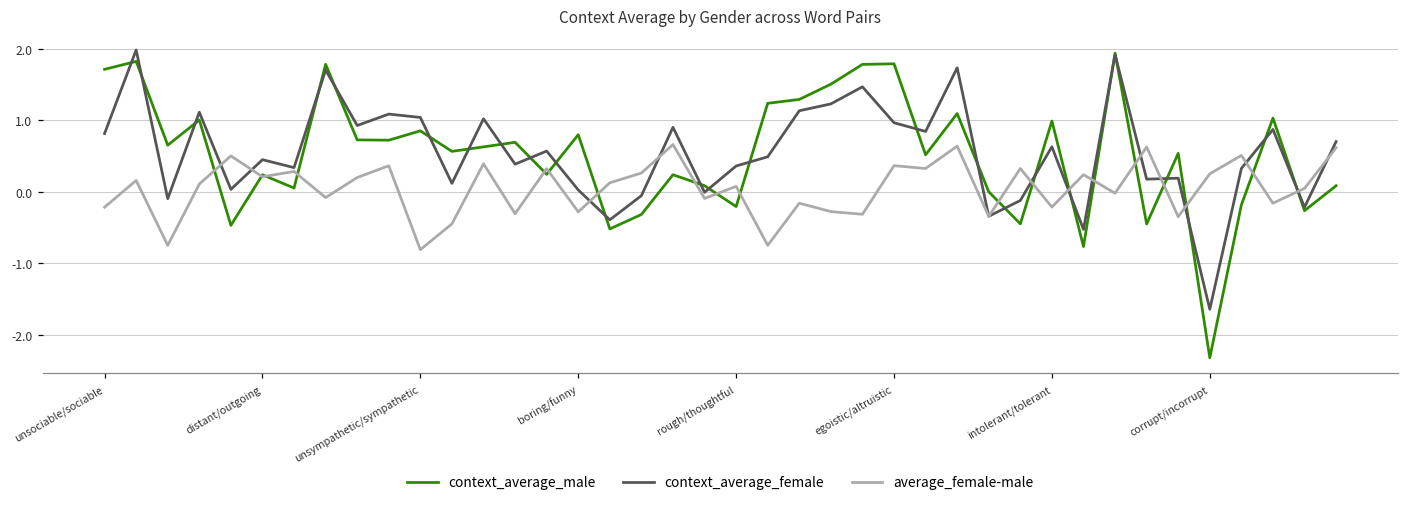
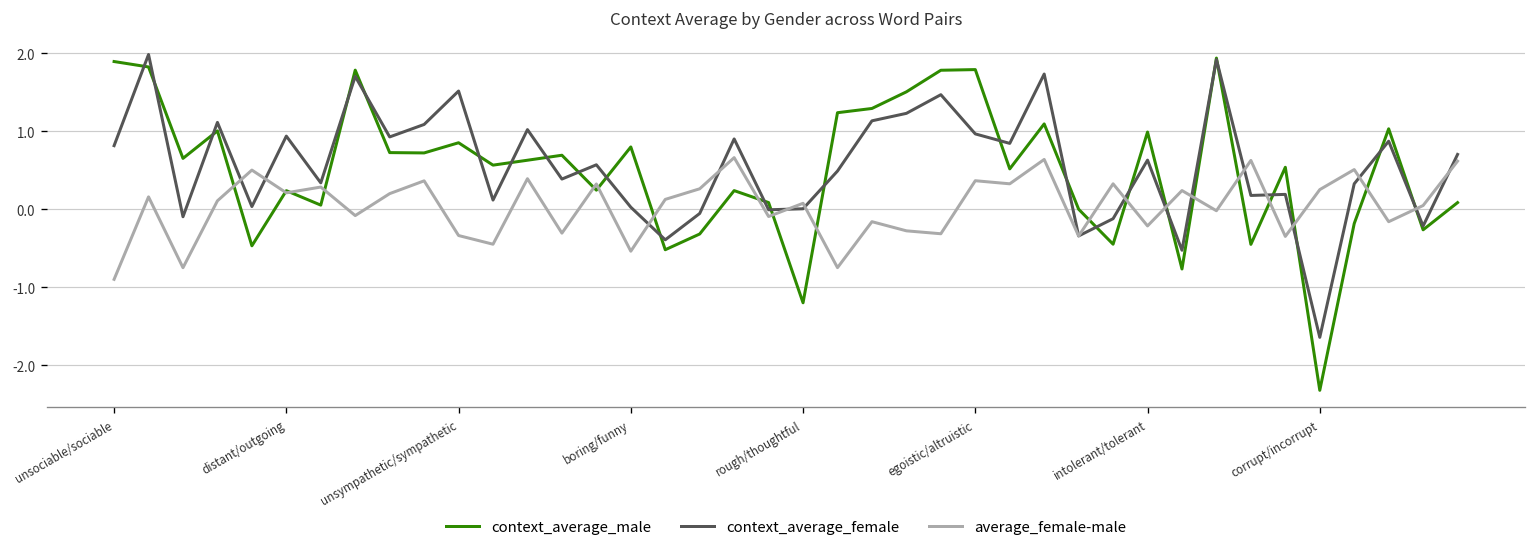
context_average_male, unsociable/sociable: 1.7 -> 1.9
average_female-male, unsociable/sociable: -0.2 -> -0.9
context_average_female, distant/outgoing: 0.5 -> 0.9
context_average_female, unsympathetic/sympathetic: 1.0 -> 1.5
average_female-male, unsympathetic/sympathetic: -0.8 -> -0.3
average_female-male, boring/funny: -0.3 -> -0.5
context_average_male, rough/thoughtful: -0.2 -> -1.2
context_average_female, rough/thoughtful: 0.4 -> 0.0
